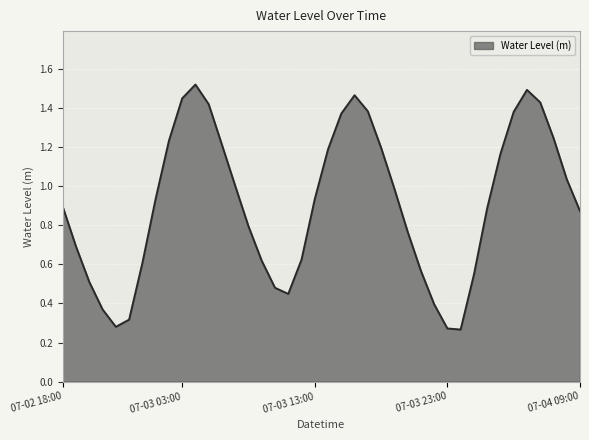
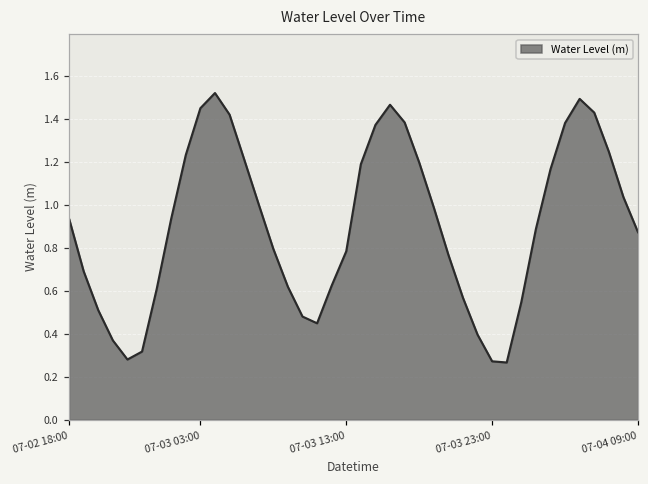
07-02 18:00: 0.89 -> 0.94
07-03 13:00: 0.94 -> 0.78
